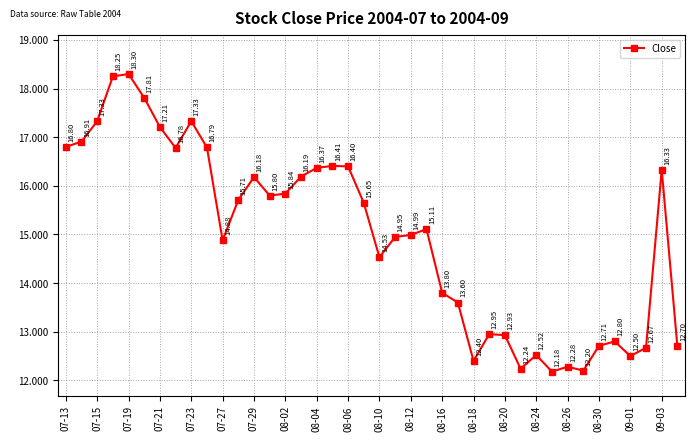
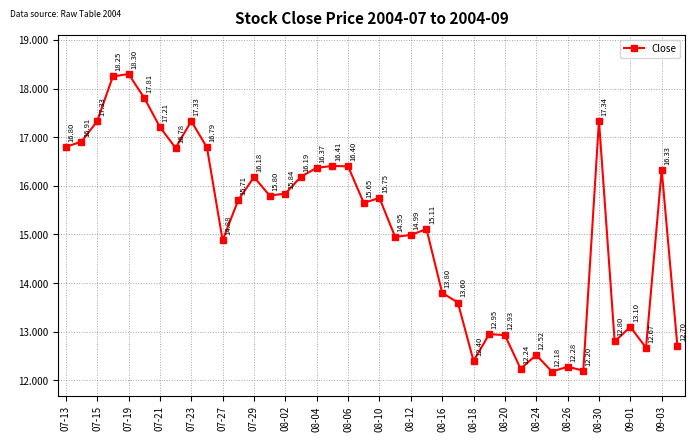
08-10: 14.53 -> 15.75
08-30: 12.71 -> 17.34
09-01: 12.50 -> 13.10
